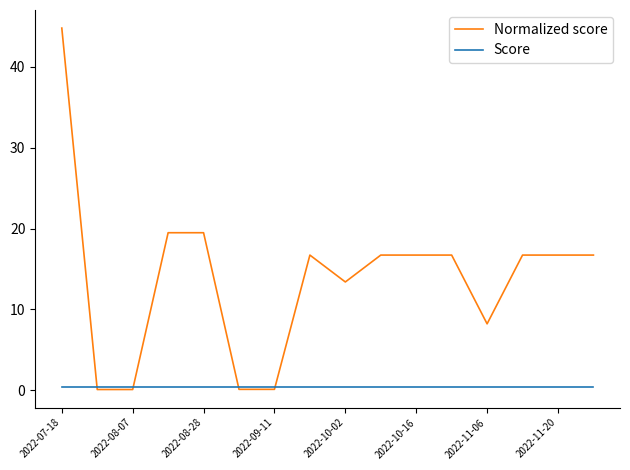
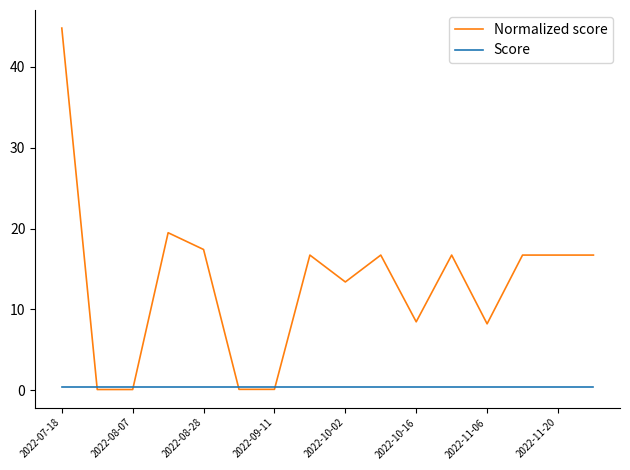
Normalized score, 2022-08-28: 19 -> 17
Normalized score, 2022-10-16: 17 -> 8
